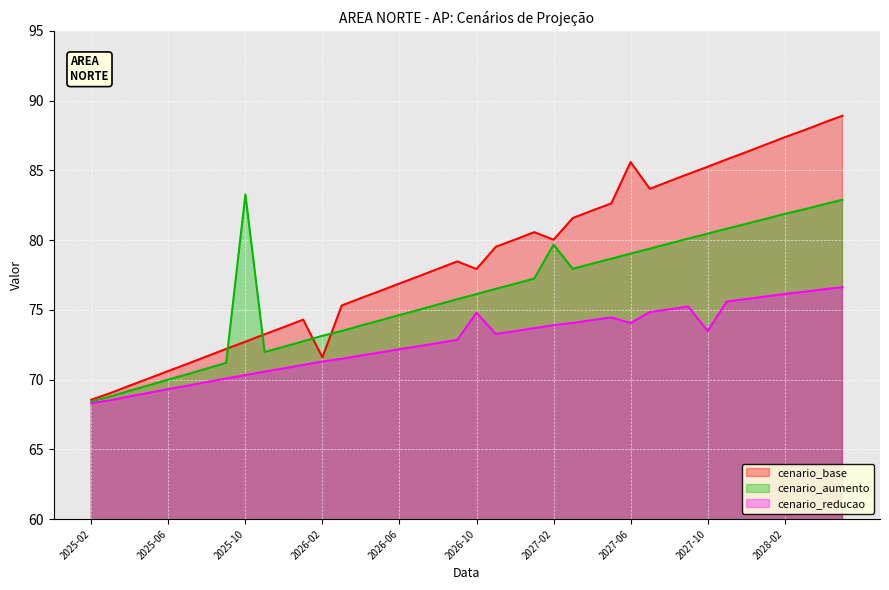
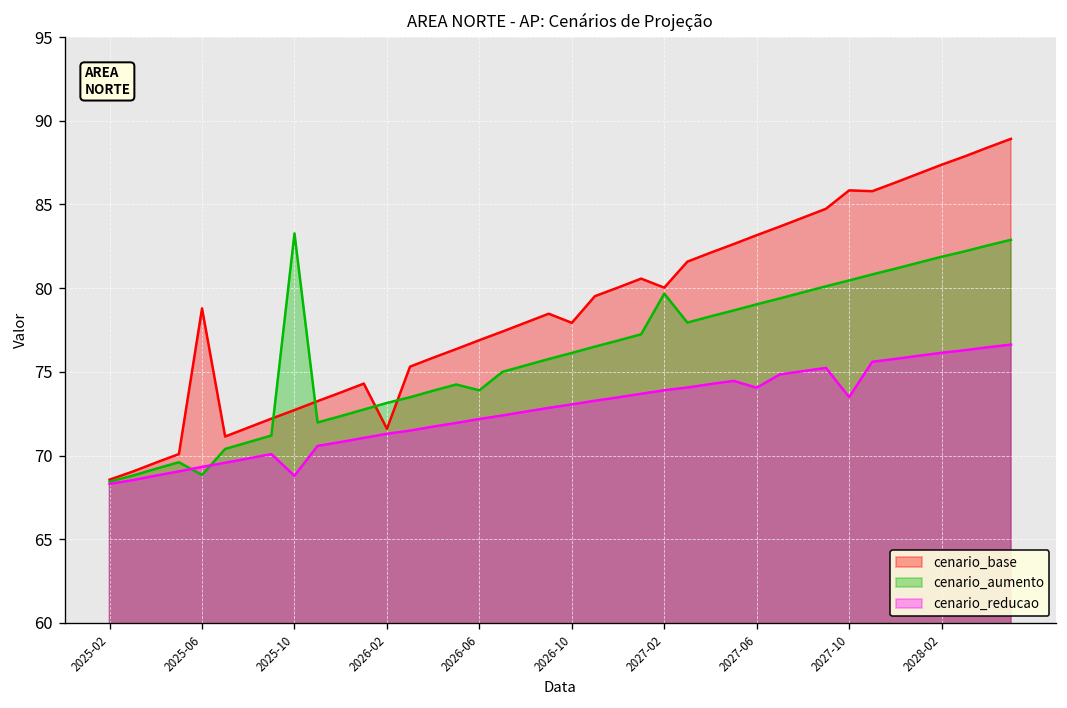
cenario_base, 2025-06: 70.6 -> 78.8
cenario_aumento, 2025-06: 70.0 -> 68.8
cenario_reducao, 2025-10: 70.3 -> 68.8
cenario_aumento, 2026-06: 74.6 -> 73.9
cenario_reducao, 2026-10: 74.8 -> 73.1
cenario_base, 2027-06: 85.6 -> 83.2
cenario_base, 2027-10: 85.3 -> 85.8
